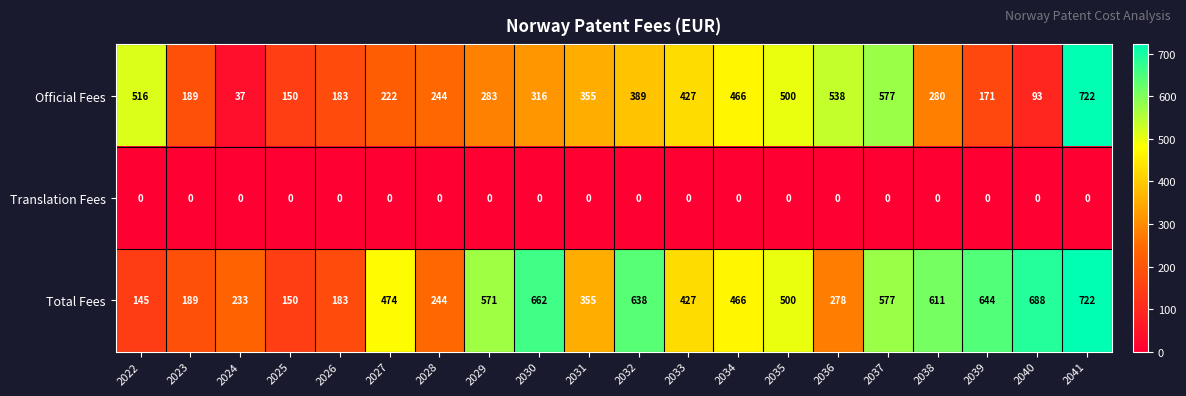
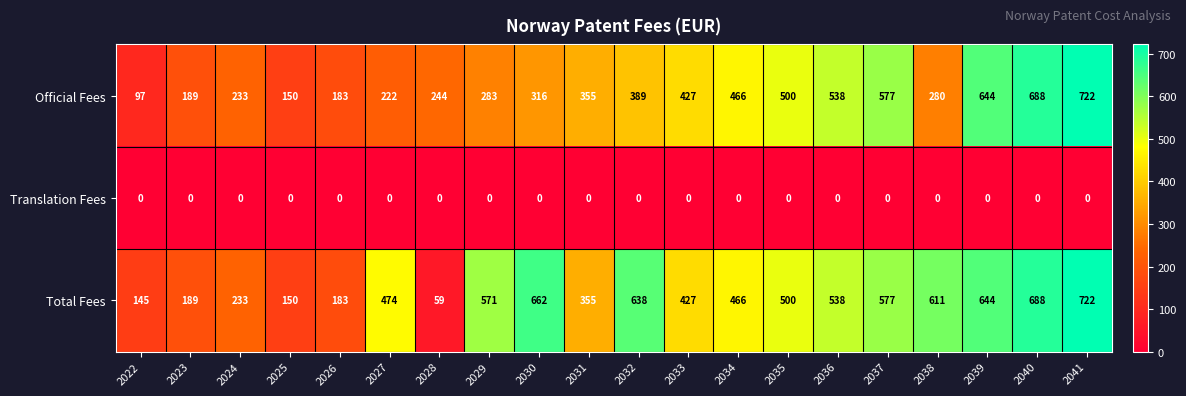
Official Fees, 2022: 516 -> 97
Official Fees, 2024: 37 -> 233
Official Fees, 2039: 171 -> 644
Official Fees, 2040: 93 -> 688
Total Fees, 2028: 244 -> 59
Total Fees, 2036: 278 -> 538
